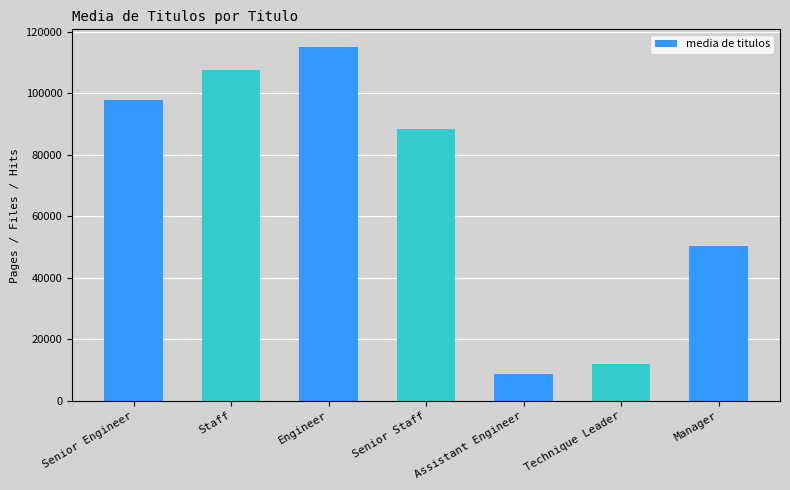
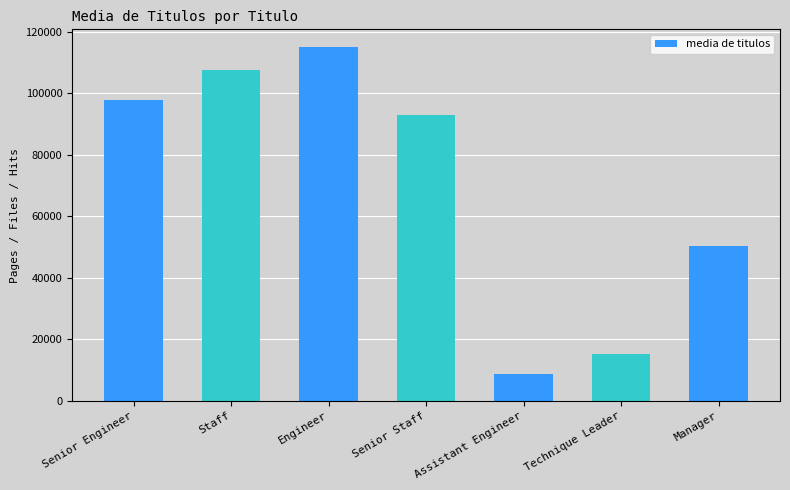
Senior Staff: 88000 -> 93000
Technique Leader: 12000 -> 15000
